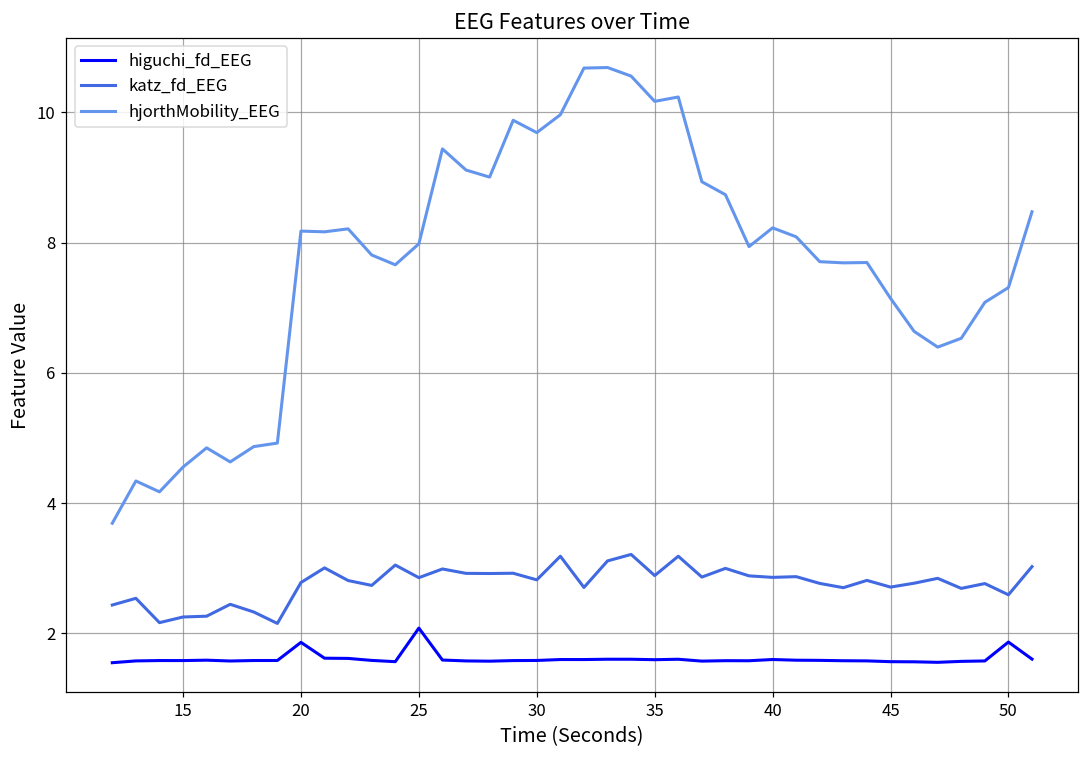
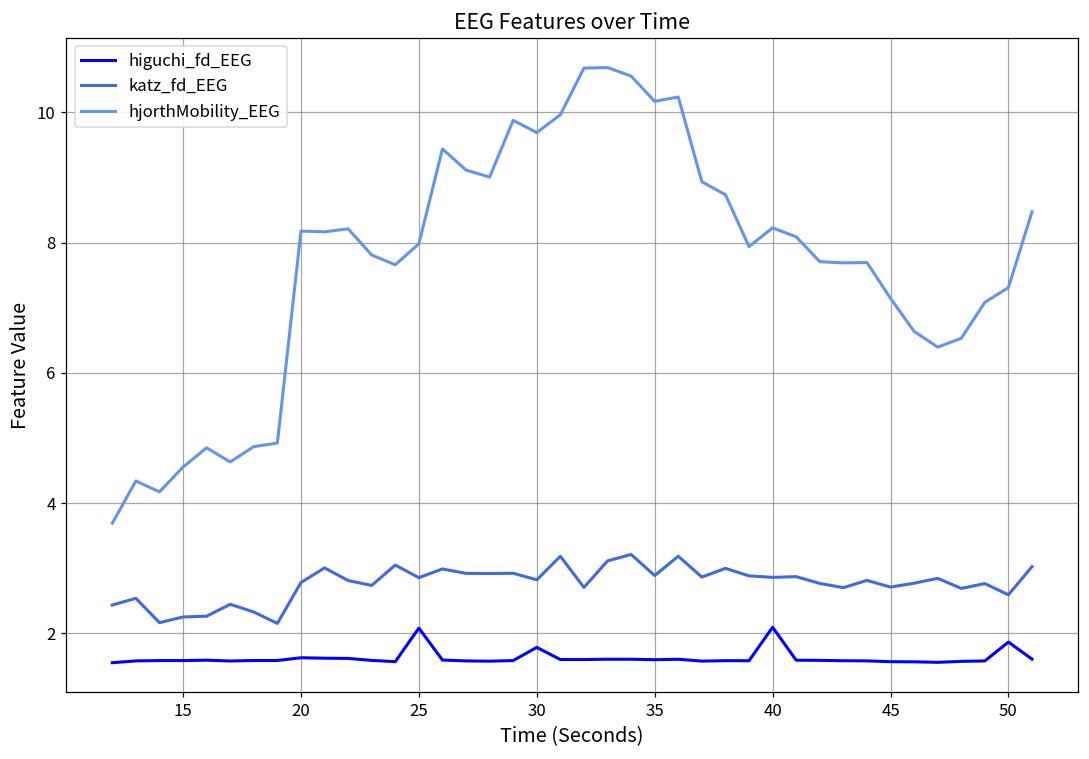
higuchi_fd_EEG, 20: 1.9 -> 1.6
higuchi_fd_EEG, 30: 1.6 -> 1.8
higuchi_fd_EEG, 40: 1.6 -> 2.1
